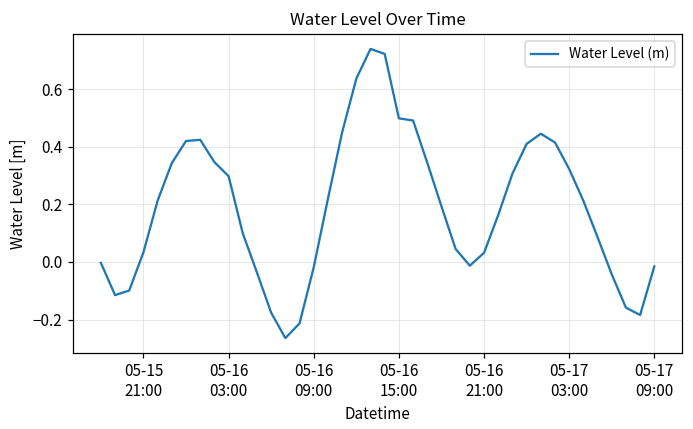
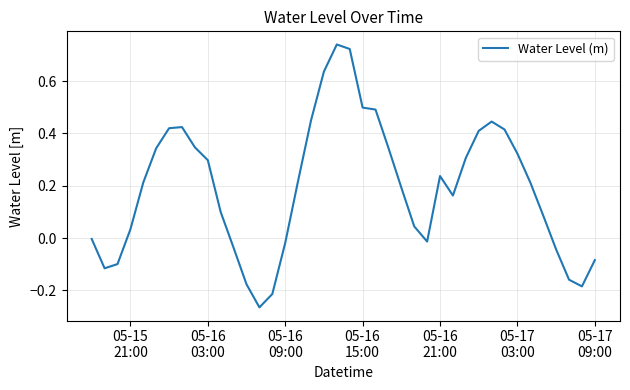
05-16 21:00: 0.03 -> 0.24
05-17 09:00: -0.02 -> -0.08
